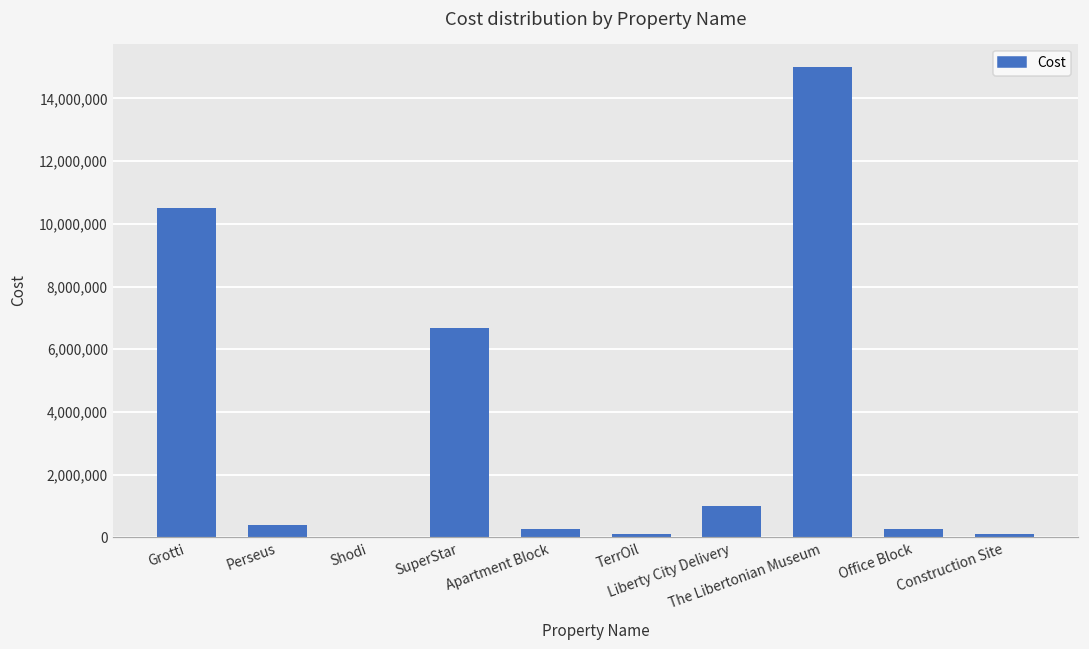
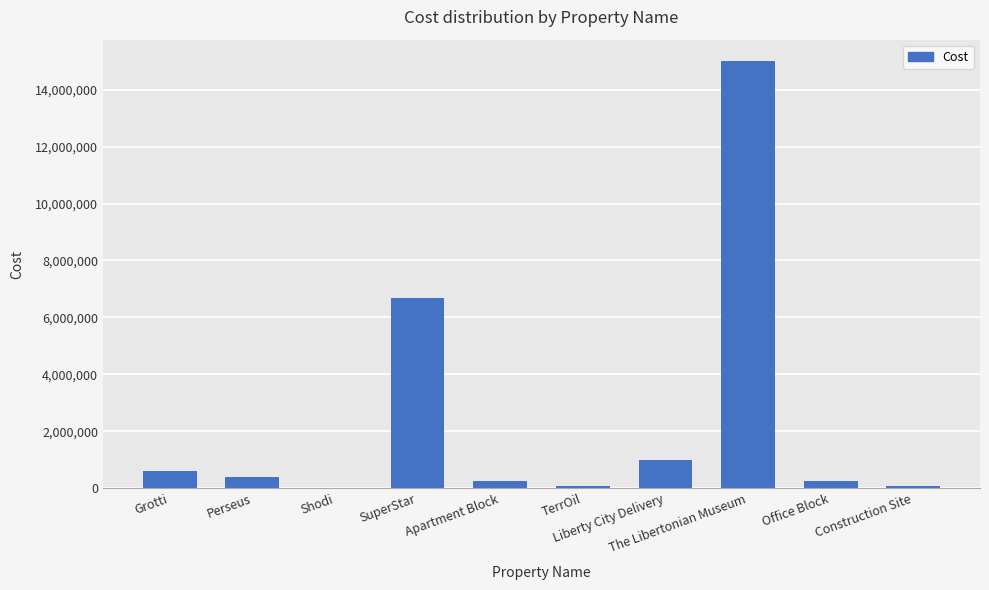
Grotti: 10,500,000 -> 600,000
